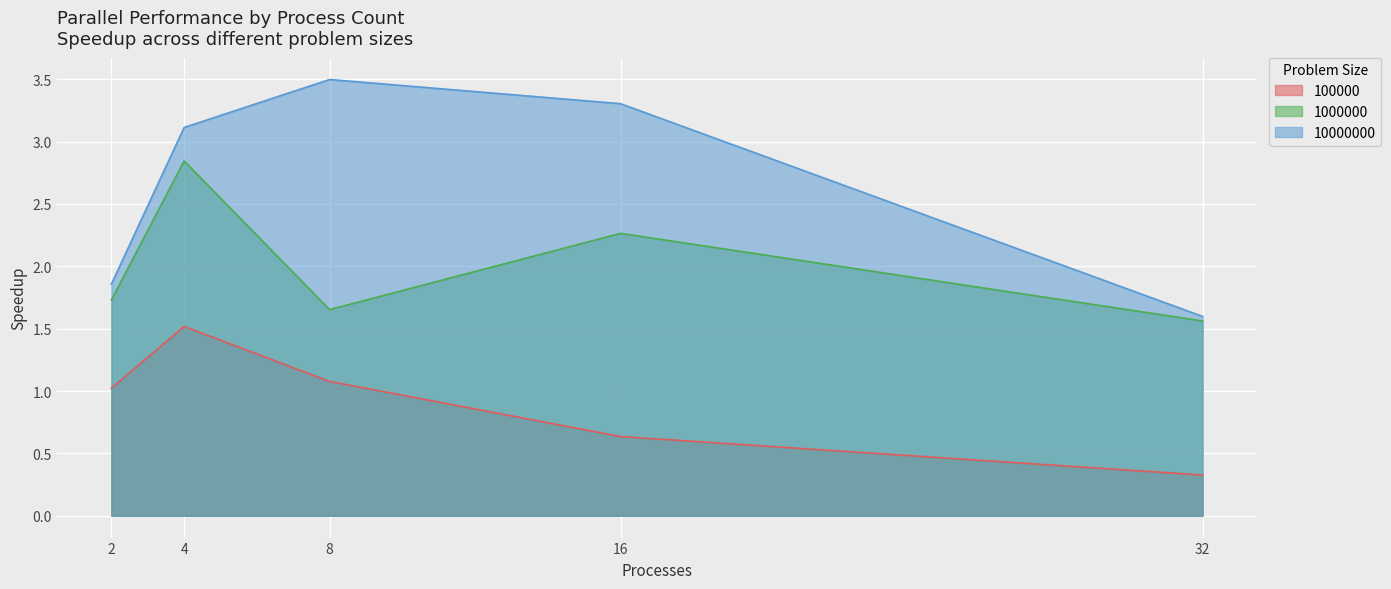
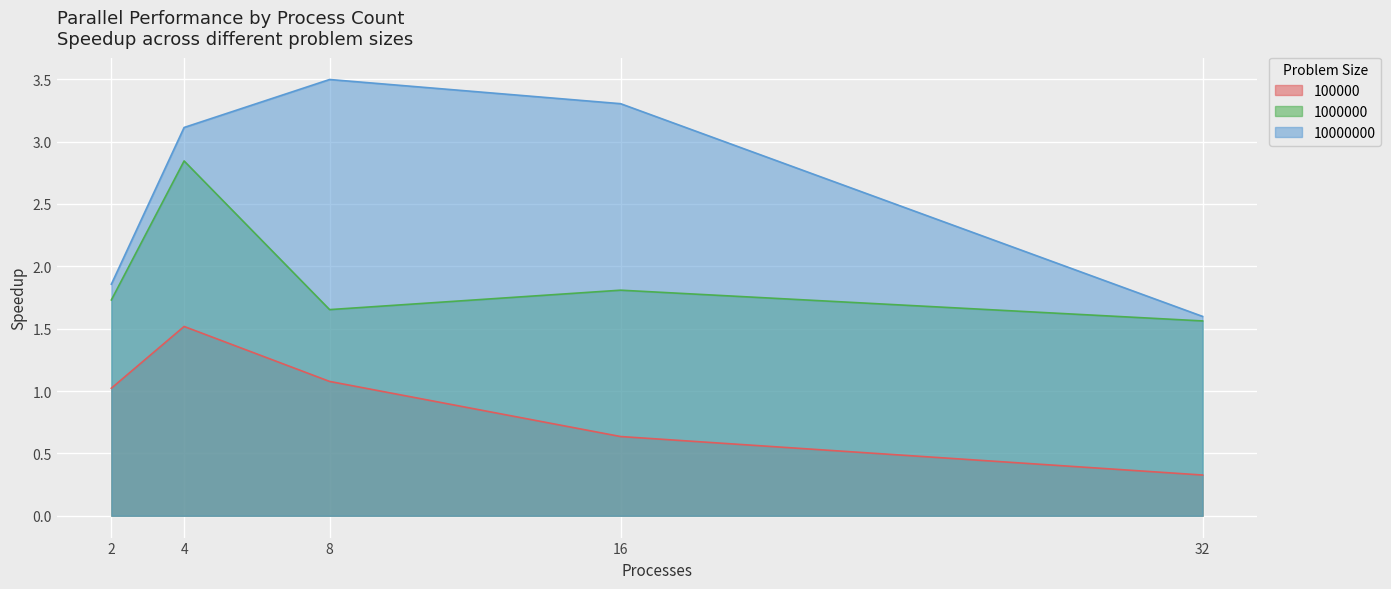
1000000, 16: 2.26 -> 1.81
